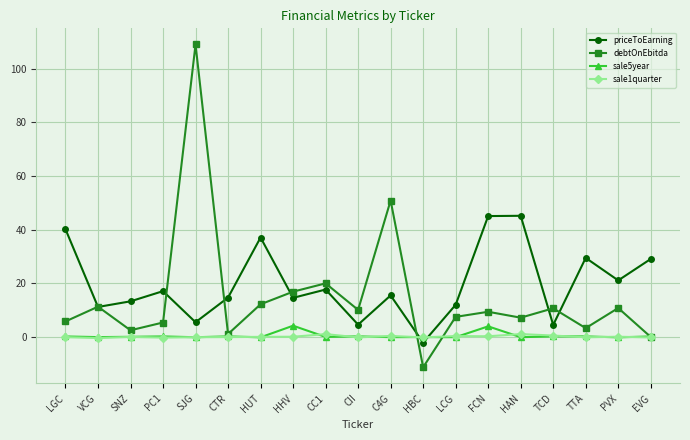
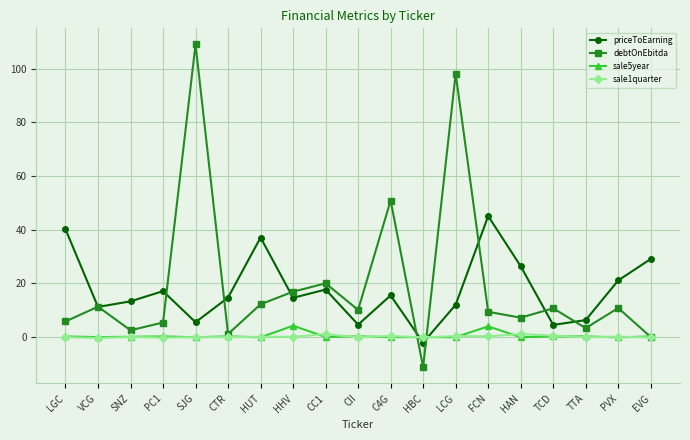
debtOnEbitda, LCG: 8 -> 98
priceToEarning, HAN: 45 -> 26
priceToEarning, TTA: 30 -> 6
